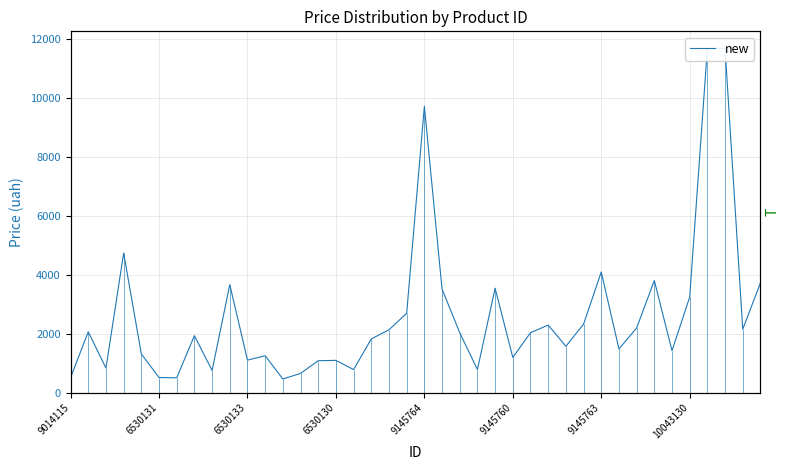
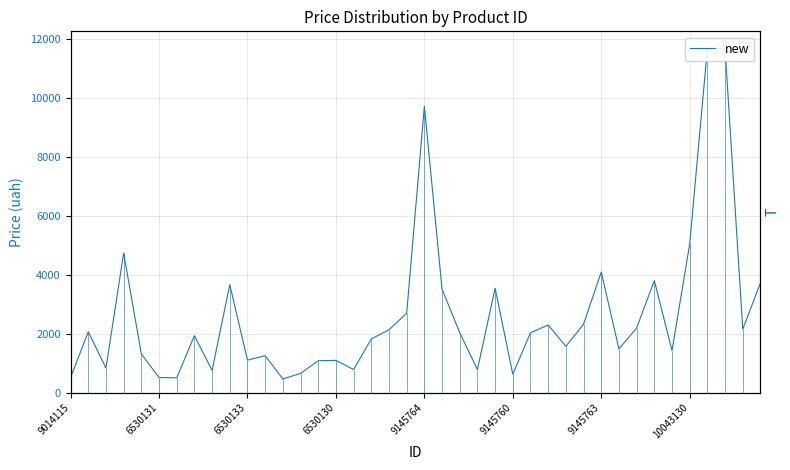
9145760: 1200 -> 600
10043130: 3200 -> 5000
